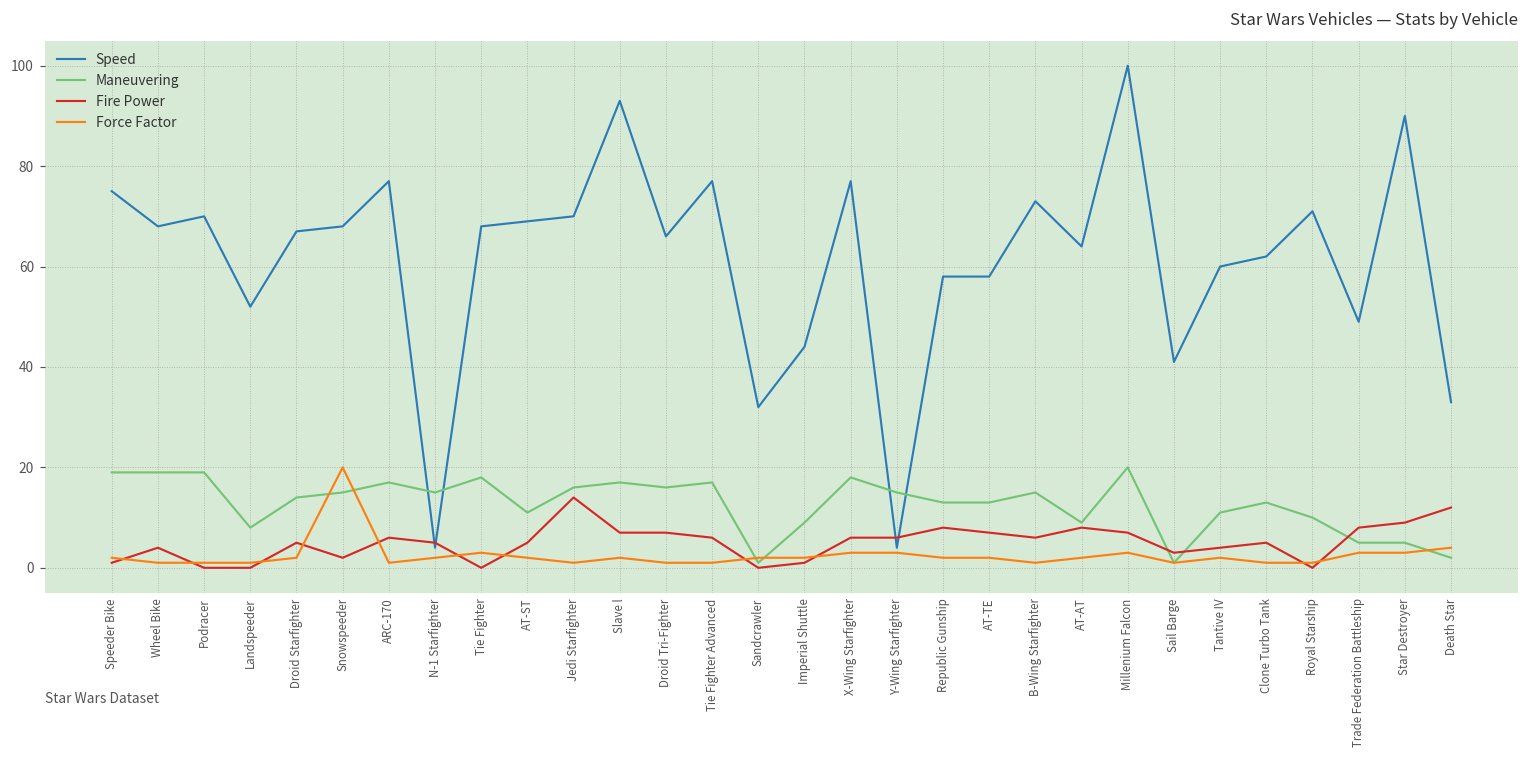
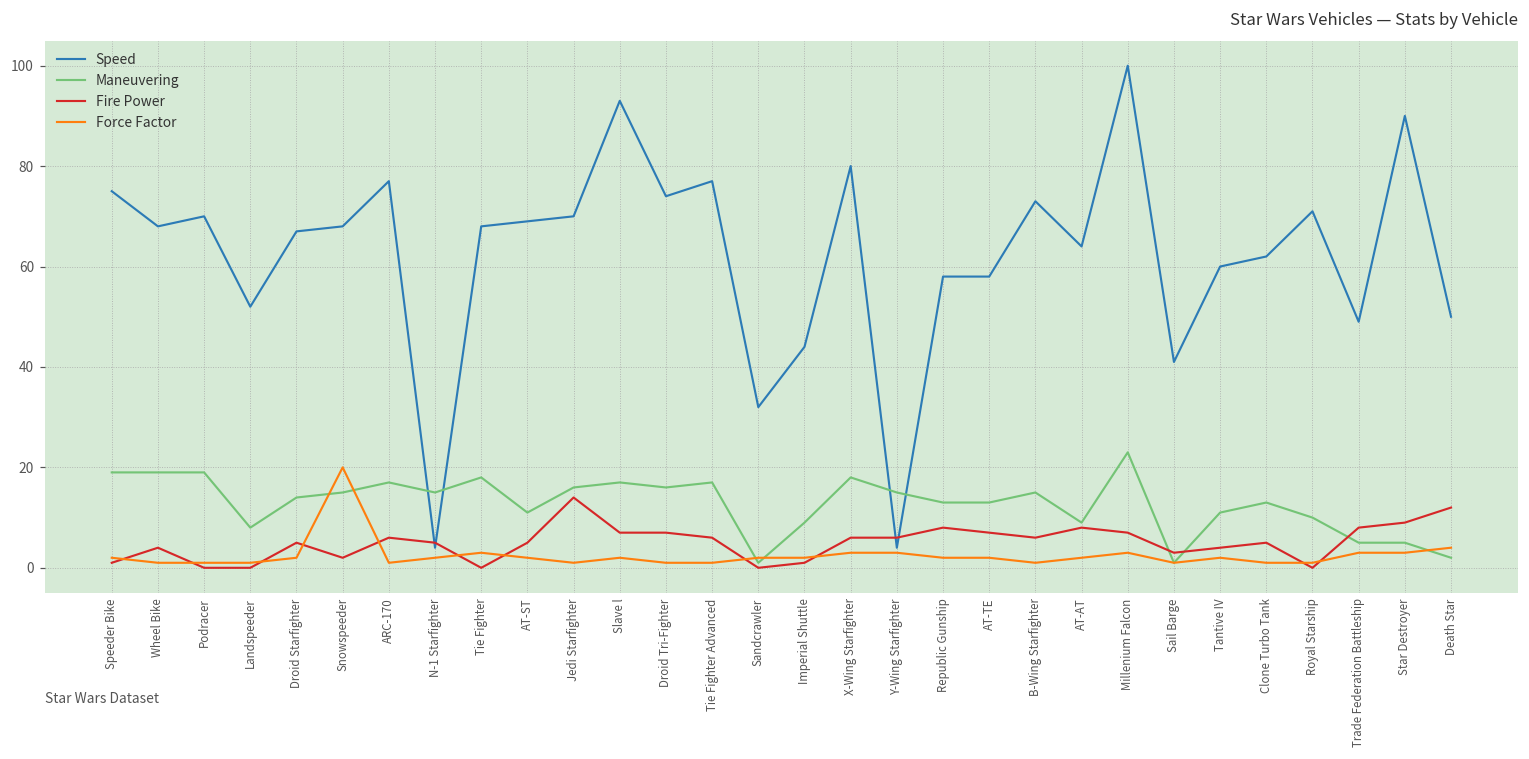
Speed, Droid Tri-Fighter: 66 -> 74
Speed, X-Wing Starfighter: 77 -> 80
Maneuvering, Millenium Falcon: 20 -> 23
Speed, Death Star: 33 -> 50
